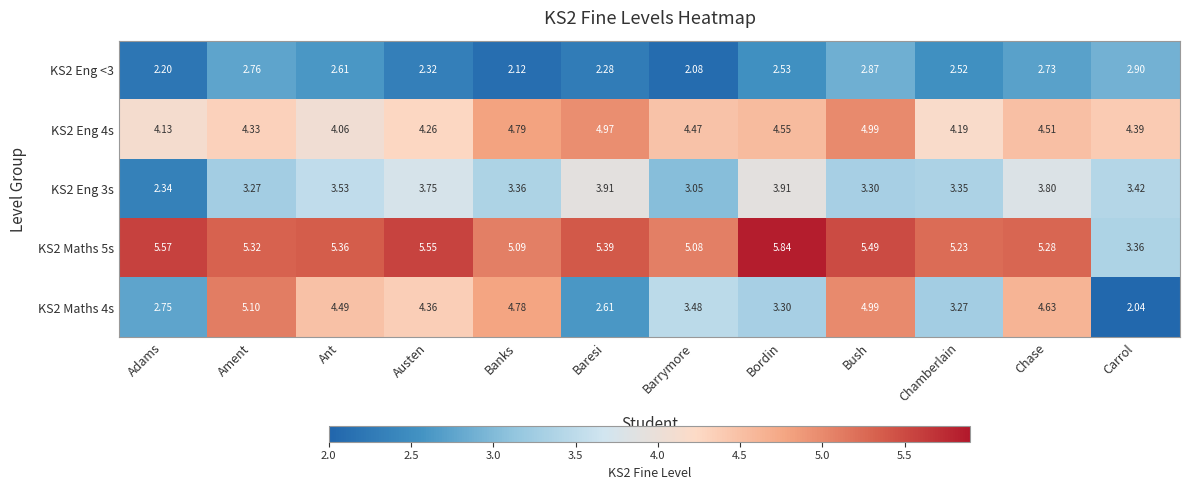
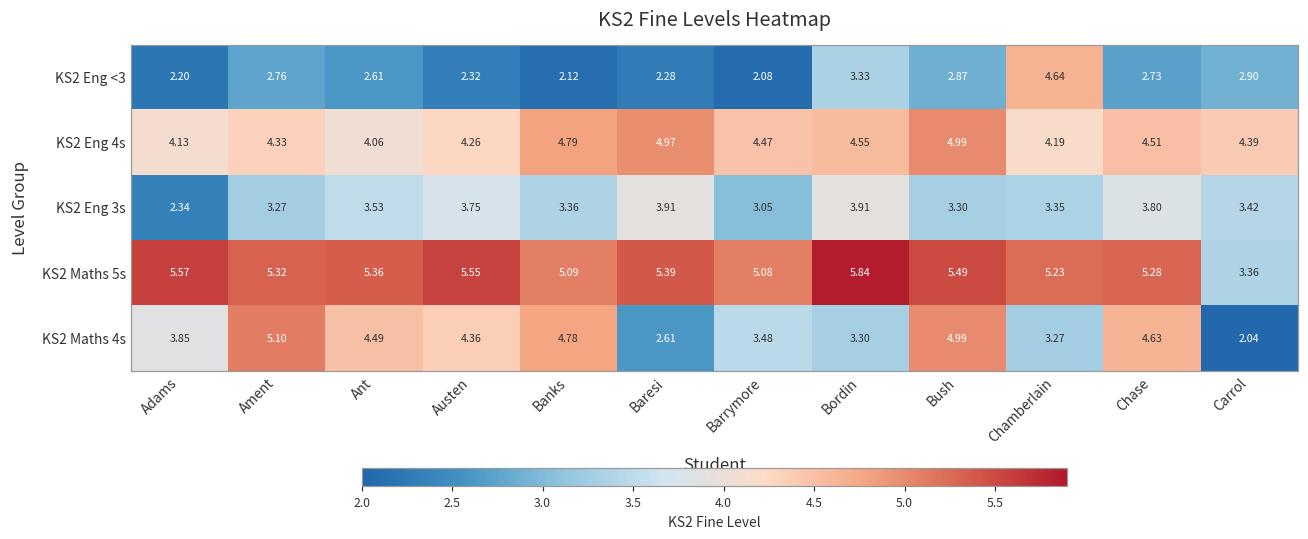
KS2 Eng <3, Bordin: 2.53 -> 3.33
KS2 Eng <3, Chamberlain: 2.52 -> 4.64
KS2 Maths 4s, Adams: 2.75 -> 3.85
